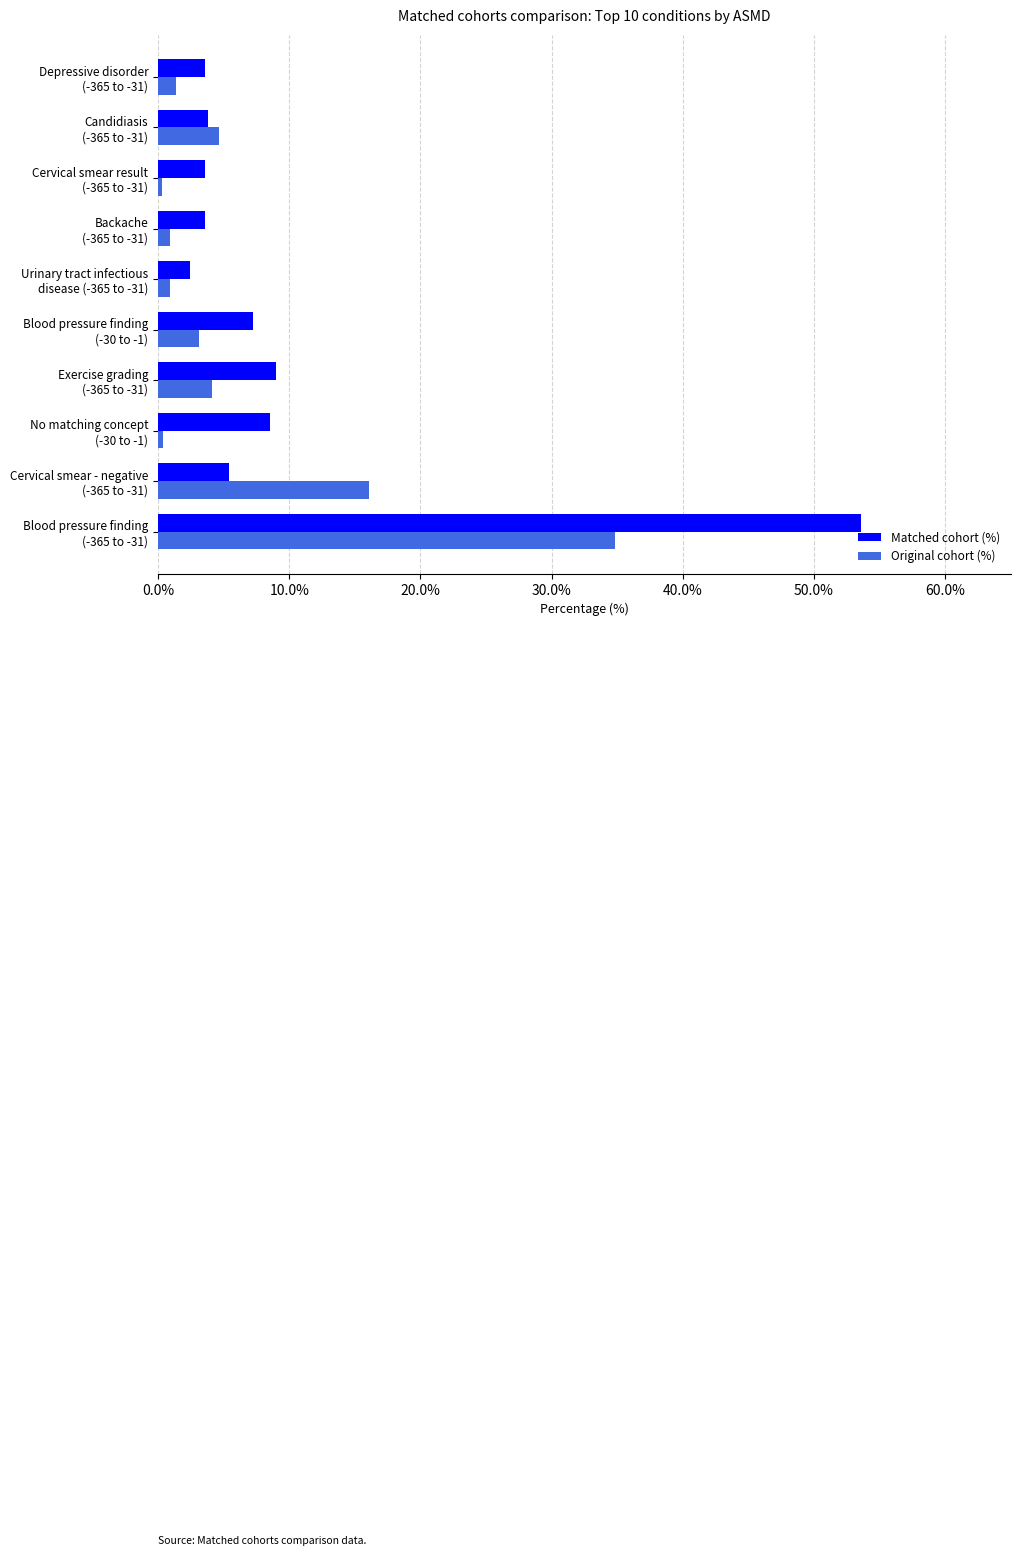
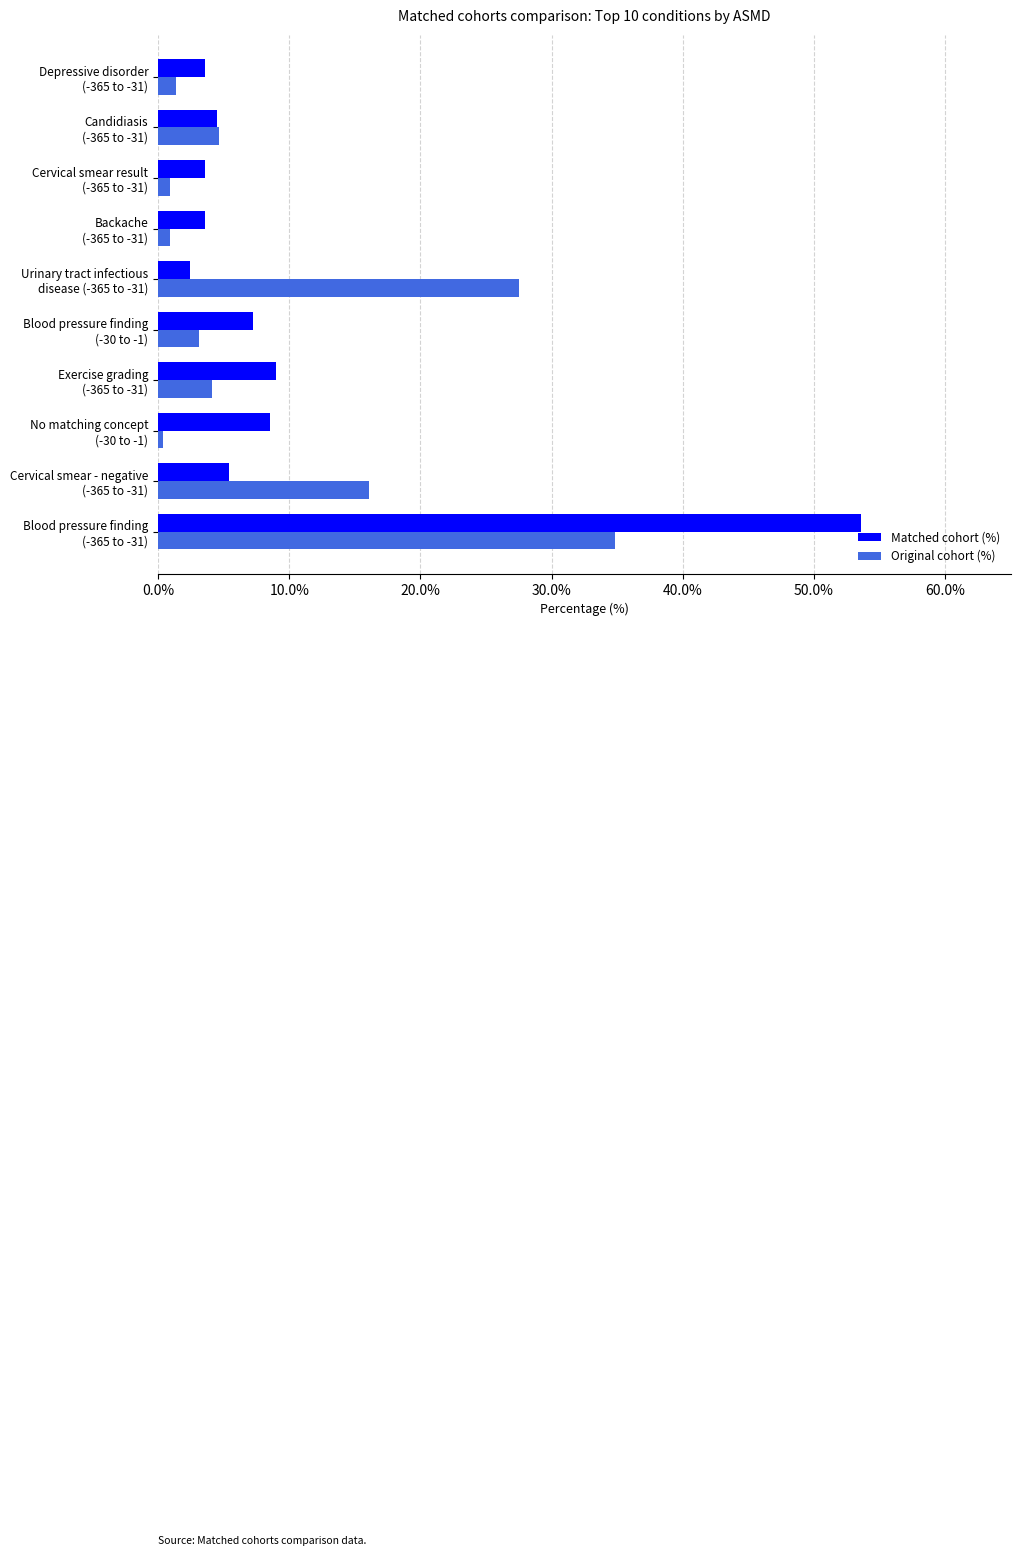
Matched cohort (%), Candidiasis (-365 to -31): 3.8% -> 4.5%
Original cohort (%), Cervical smear result (-365 to -31): 0.3% -> 0.9%
Original cohort (%), Urinary tract infectious disease (-365 to -31): 0.9% -> 27.5%
